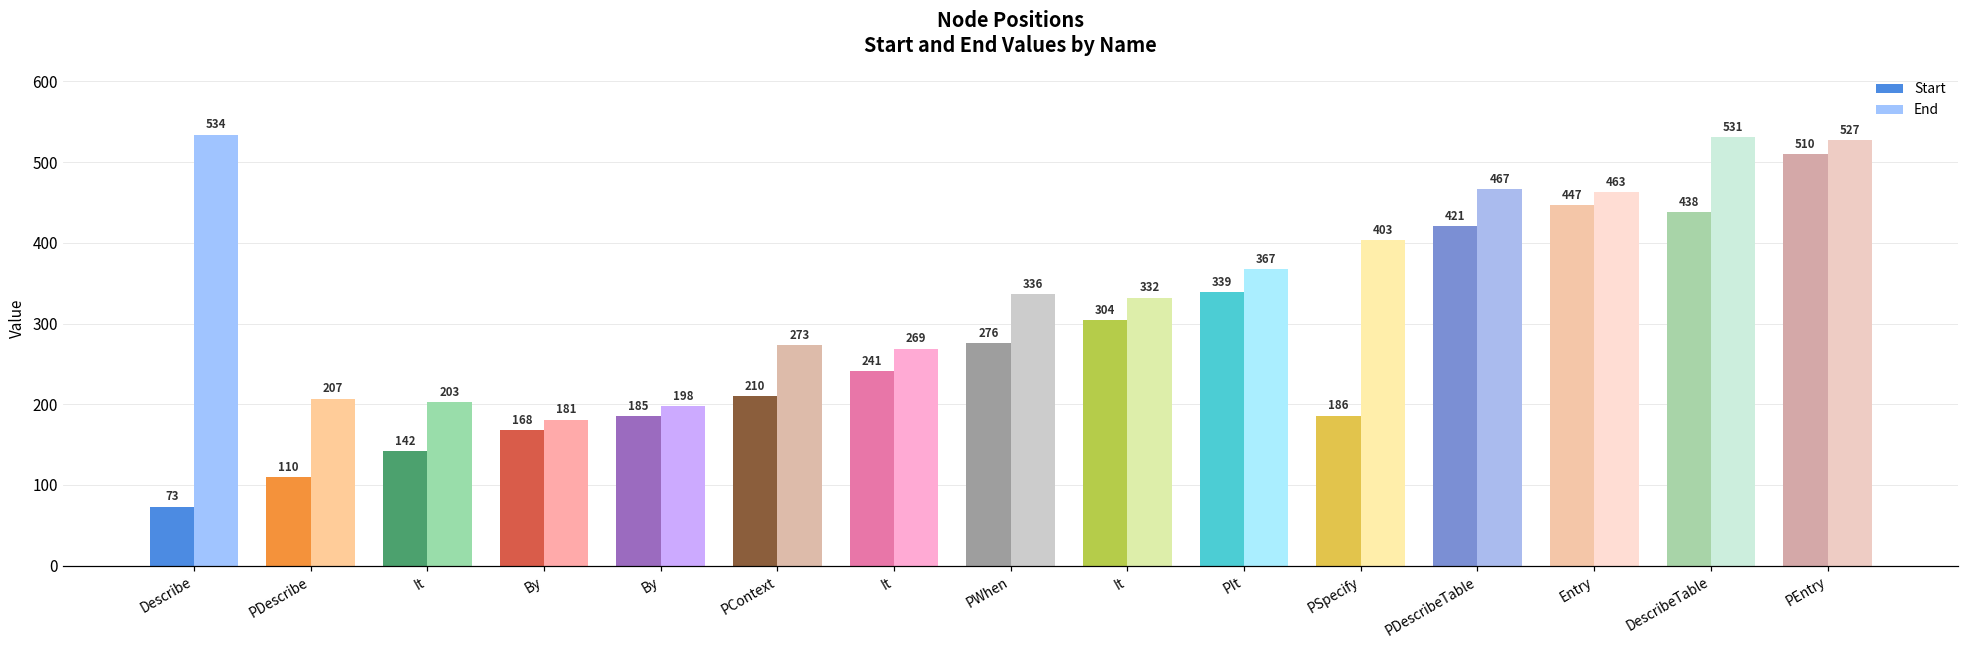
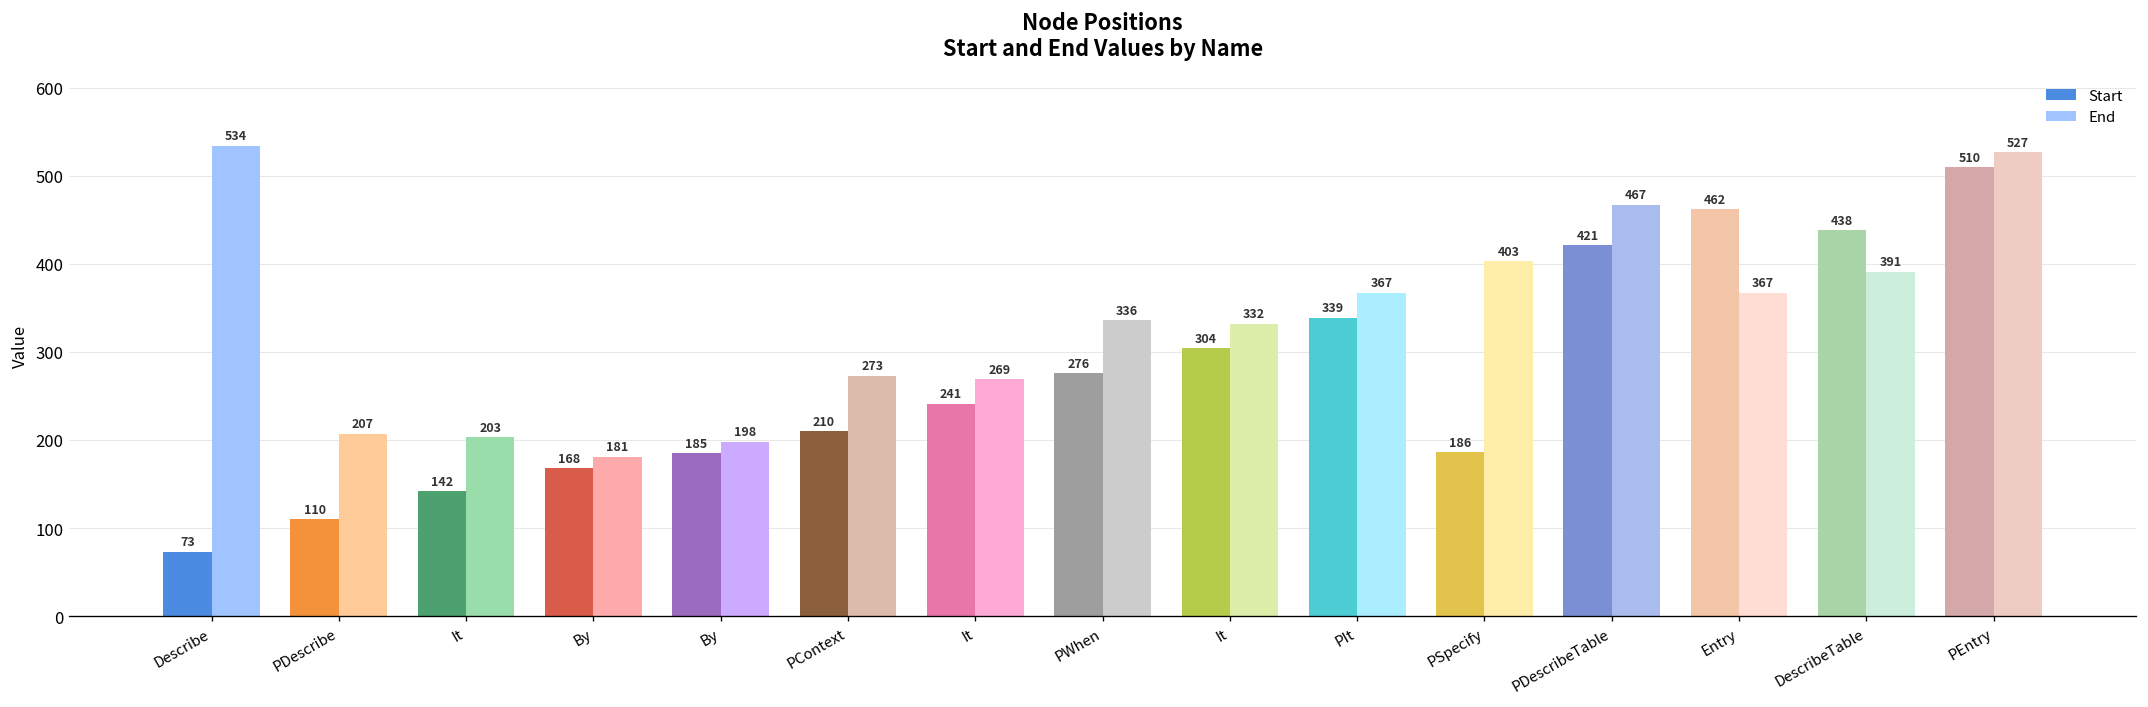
Start, Entry: 447 -> 462
End, Entry: 463 -> 367
End, DescribeTable: 531 -> 391
